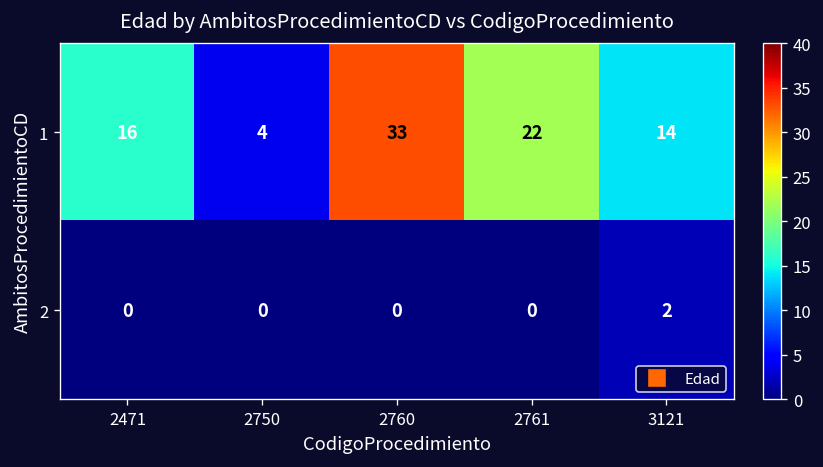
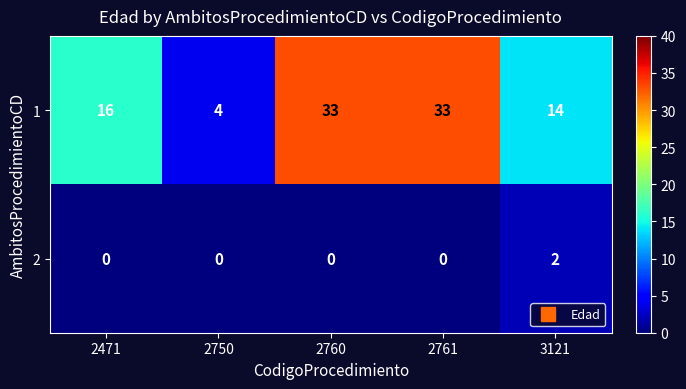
1, 2761: 22 -> 33
